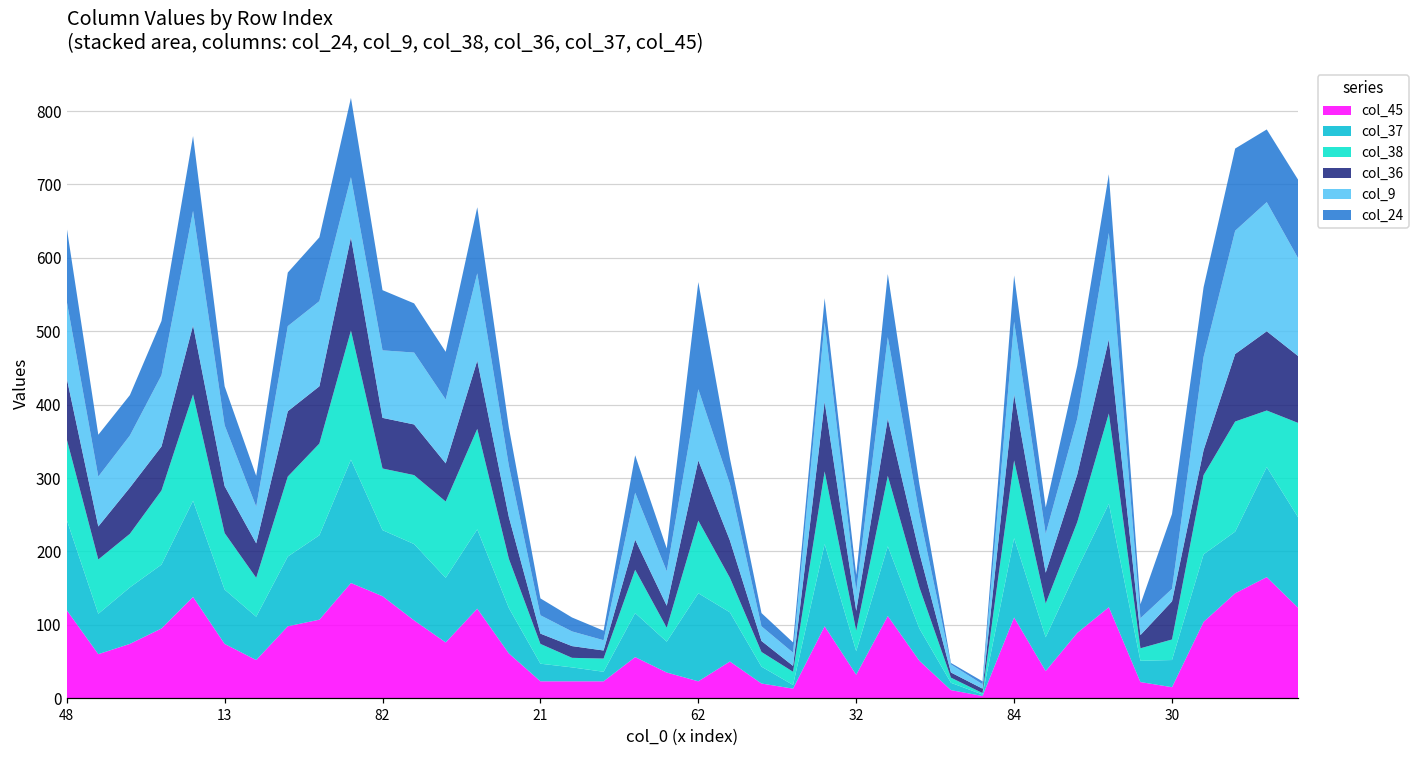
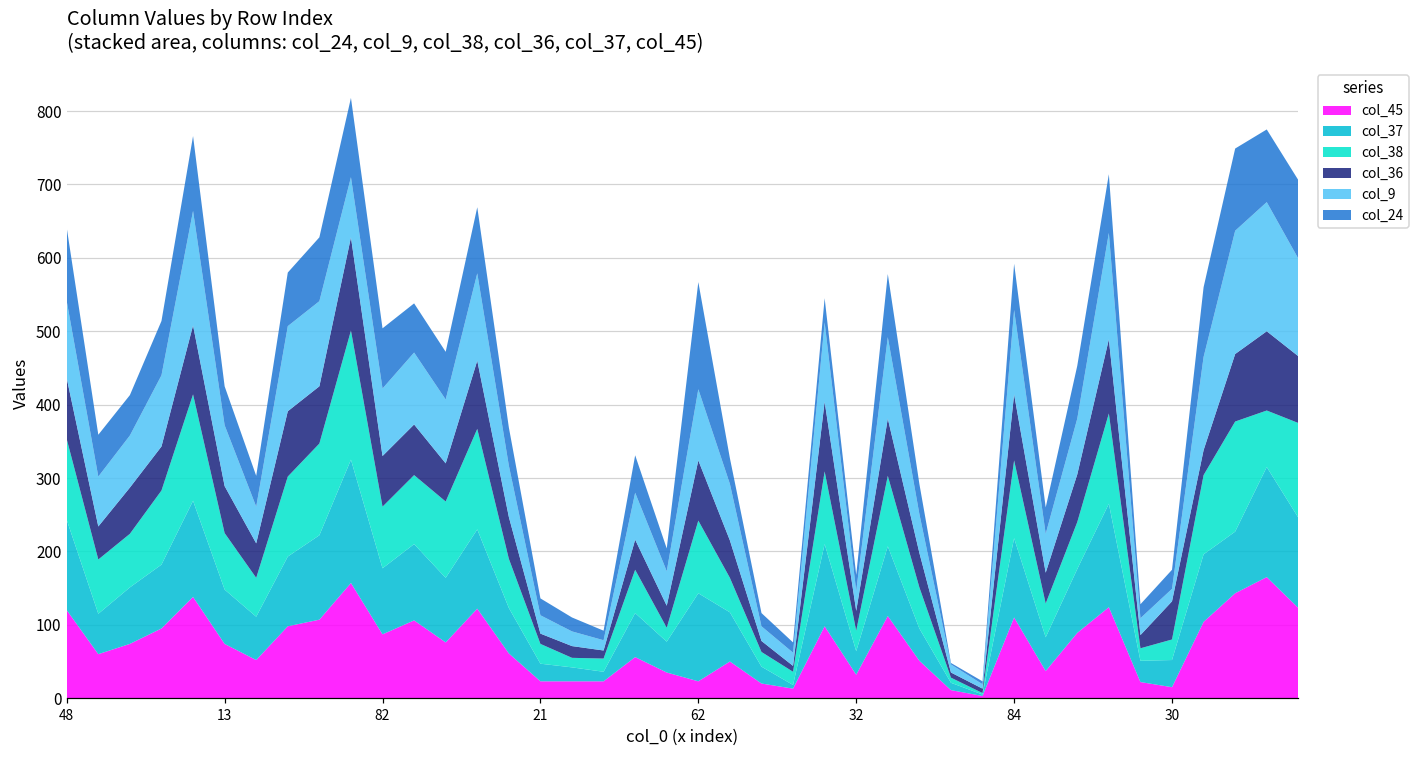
col_45, 82: 140 -> 90
col_9, 84: 100 -> 120
col_24, 30: 100 -> 30
